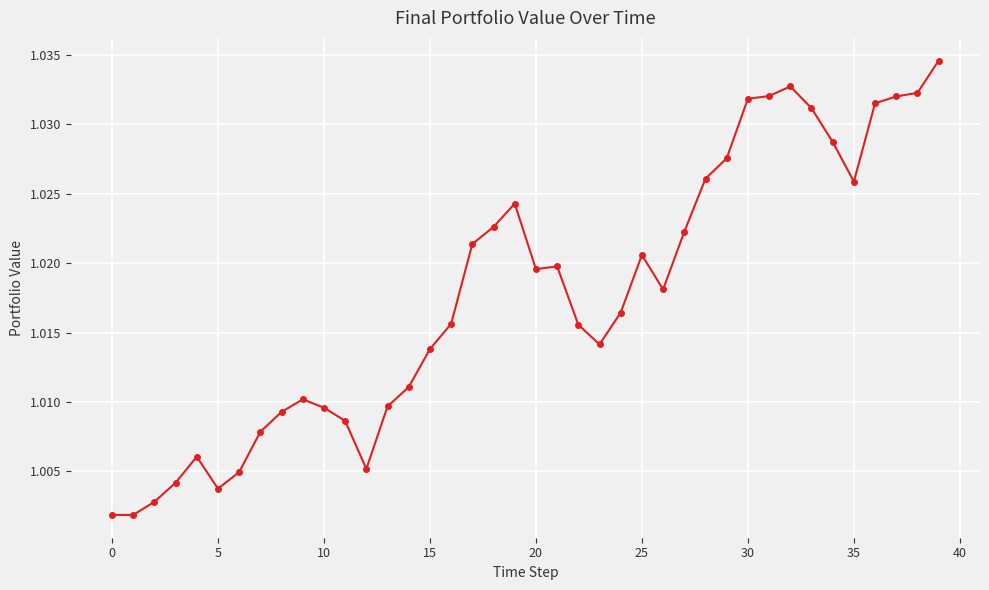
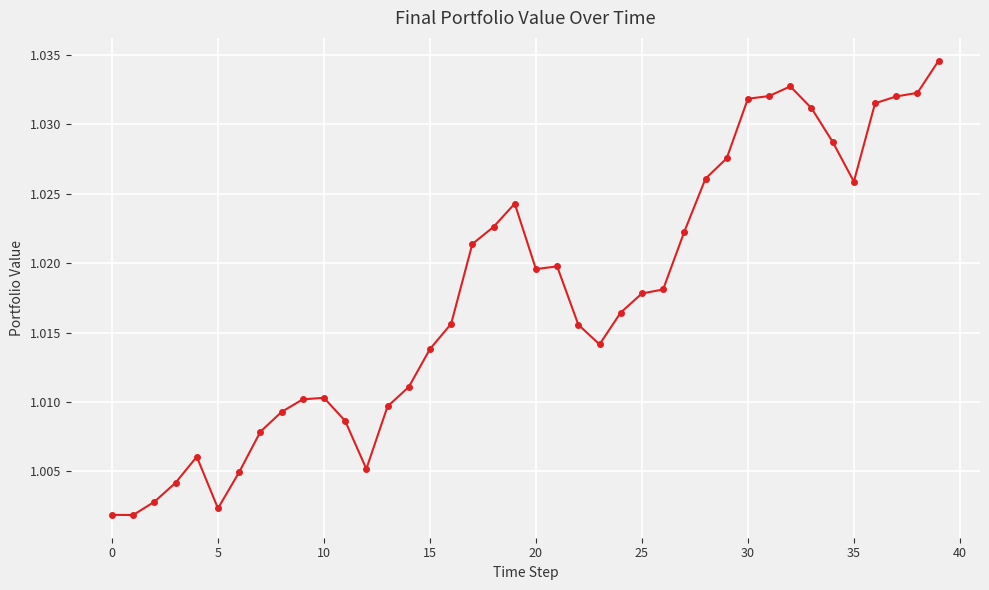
5: 1.0037 -> 1.0023
10: 1.0096 -> 1.0103
25: 1.0206 -> 1.0178
